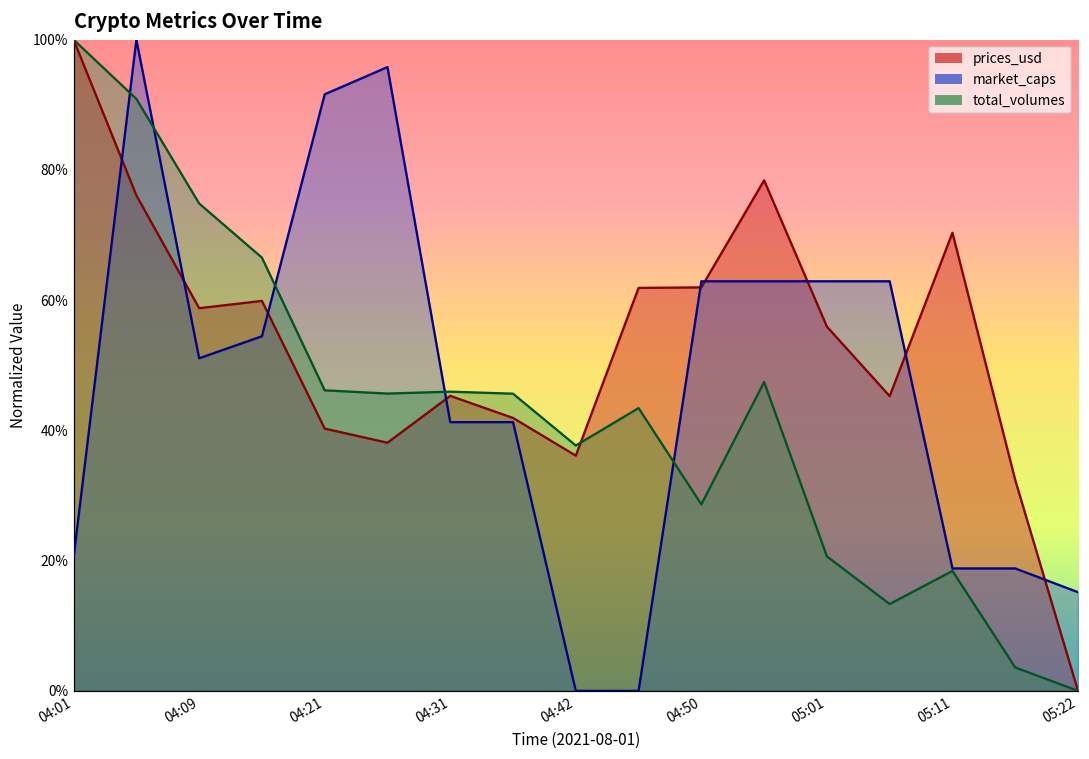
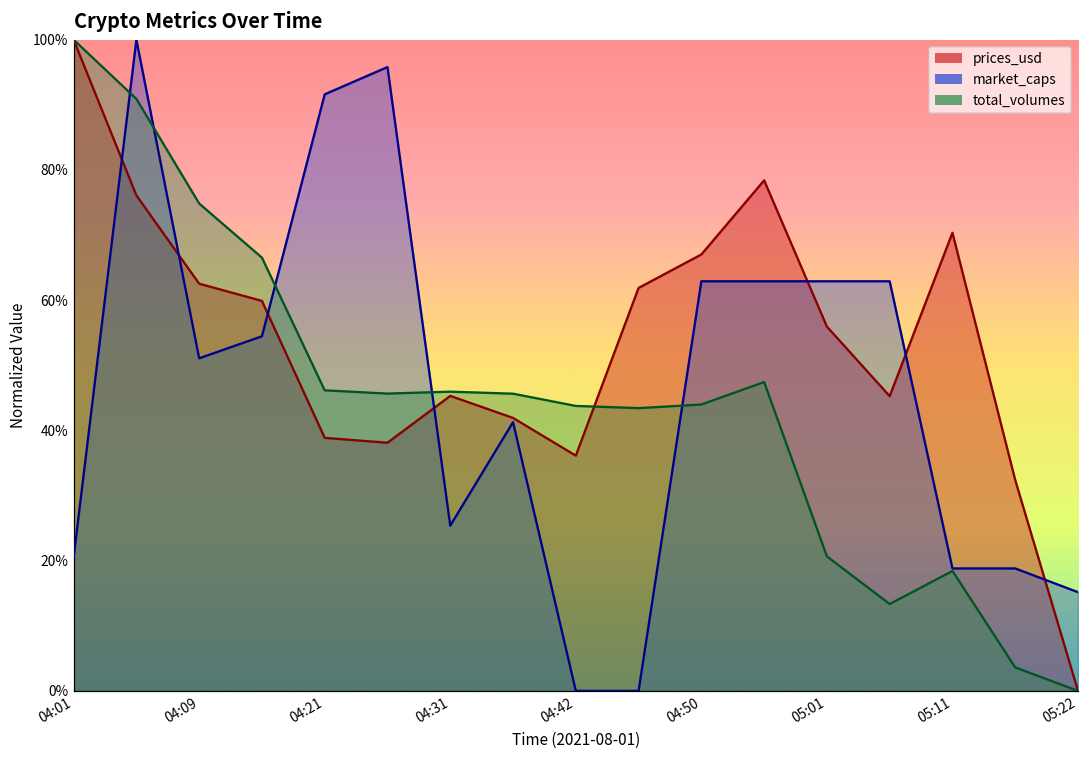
prices_usd, 04:09: 59% -> 63%
prices_usd, 04:21: 40% -> 39%
market_caps, 04:31: 41% -> 25%
total_volumes, 04:42: 38% -> 44%
prices_usd, 04:50: 62% -> 67%
total_volumes, 04:50: 29% -> 44%
